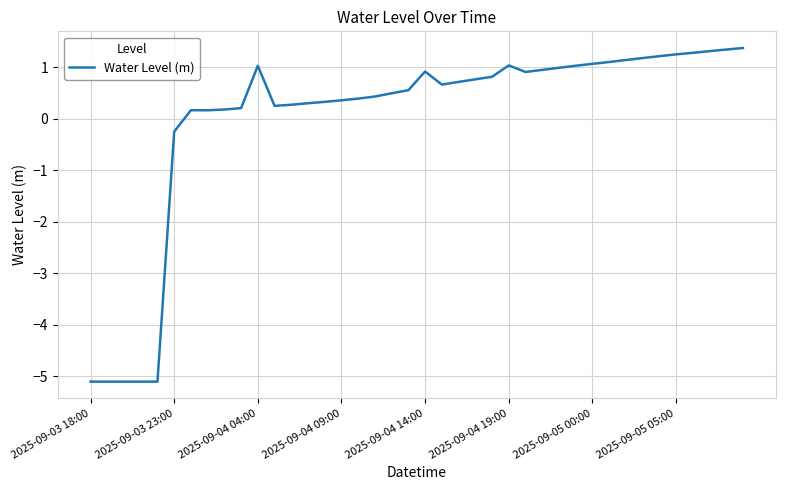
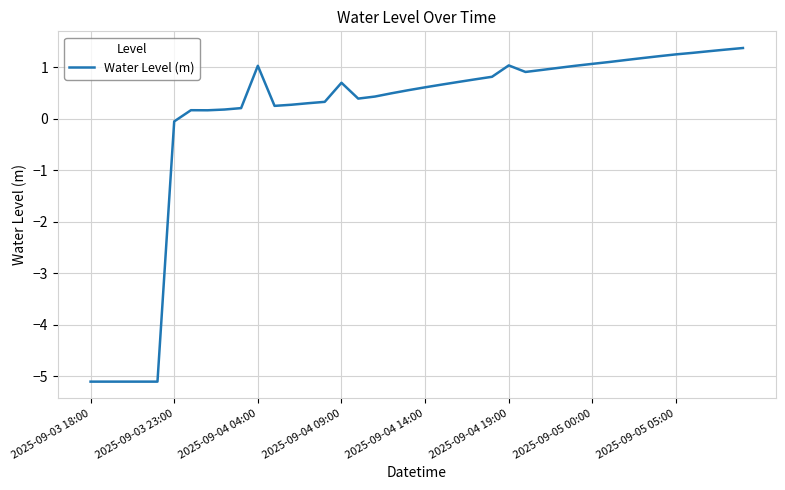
2025-09-03 23:00: -0.3 -> -0.1
2025-09-04 09:00: 0.4 -> 0.7
2025-09-04 14:00: 0.9 -> 0.6
